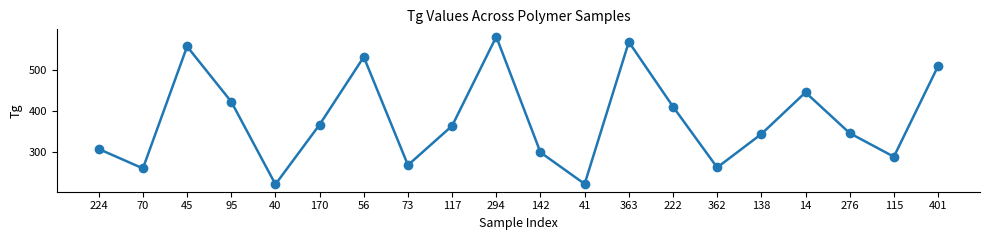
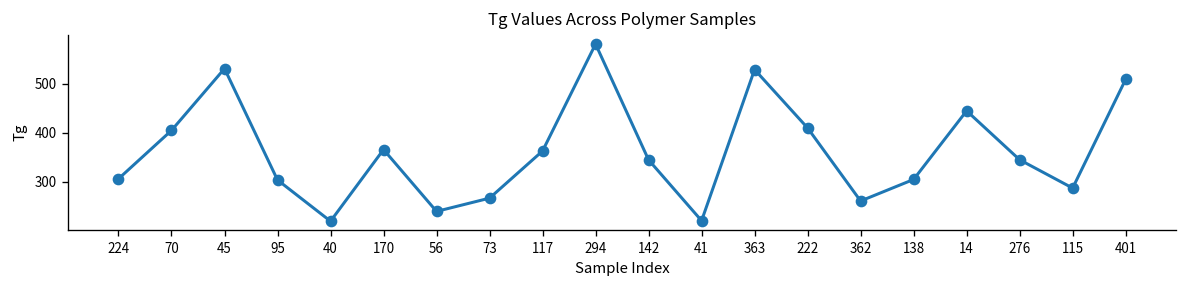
70: 260 -> 410
45: 560 -> 530
95: 420 -> 300
56: 530 -> 240
142: 300 -> 350
363: 570 -> 530
138: 340 -> 310
